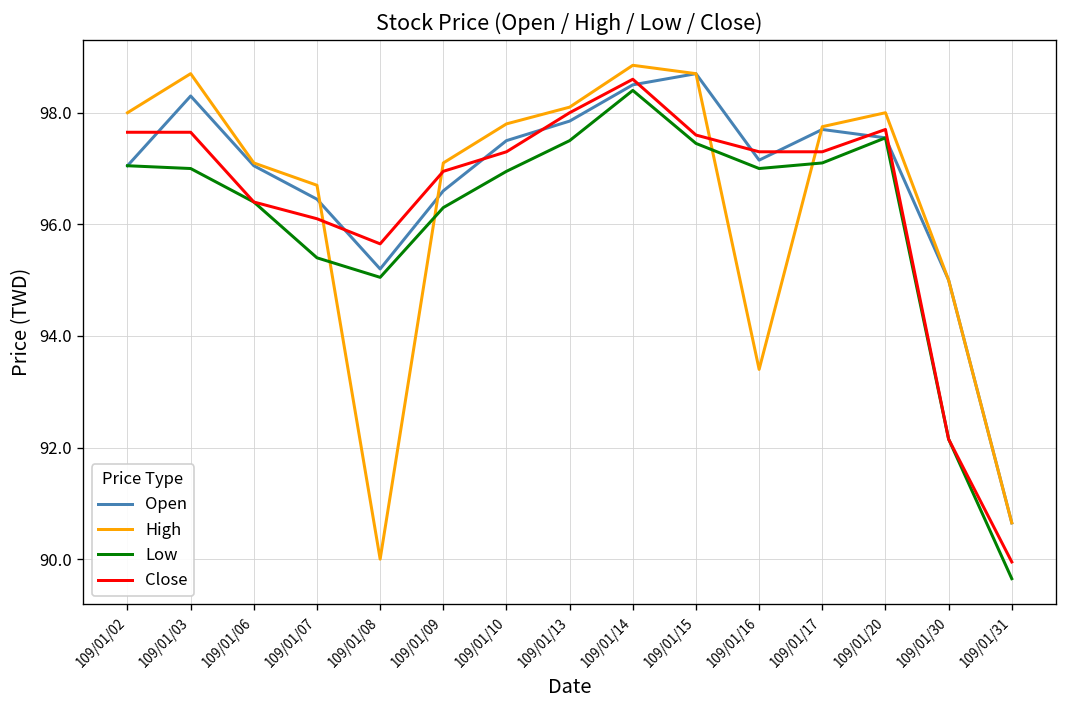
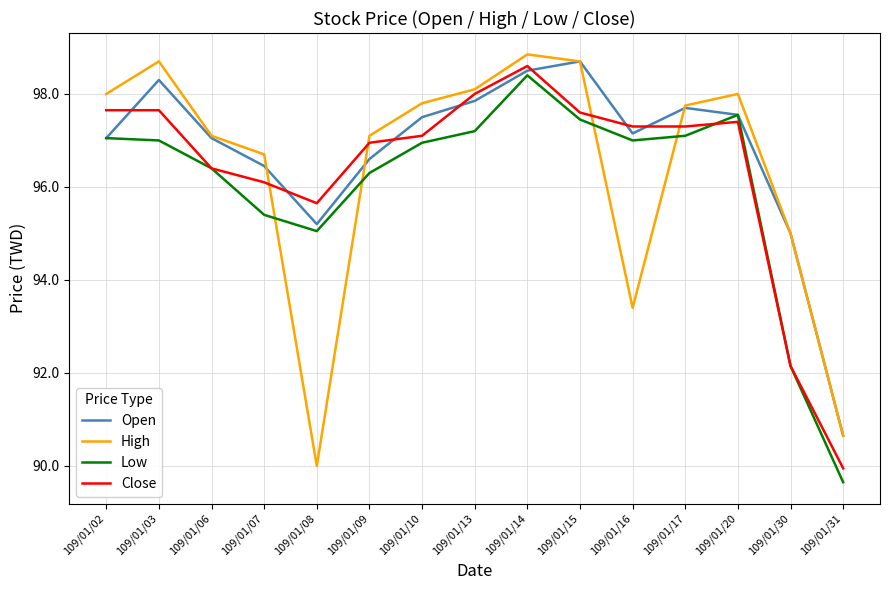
Close, 109/01/10: 97.3 -> 97.1
Low, 109/01/13: 97.5 -> 97.2
Close, 109/01/20: 97.7 -> 97.4
